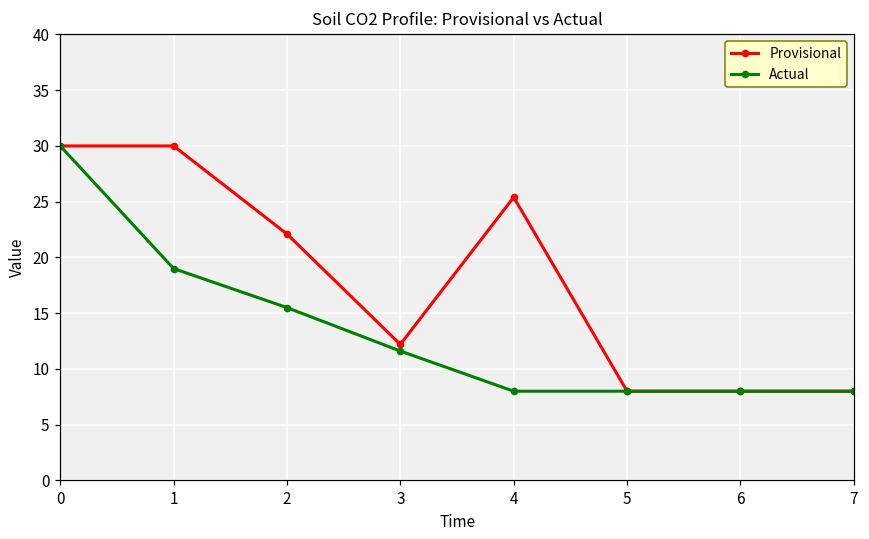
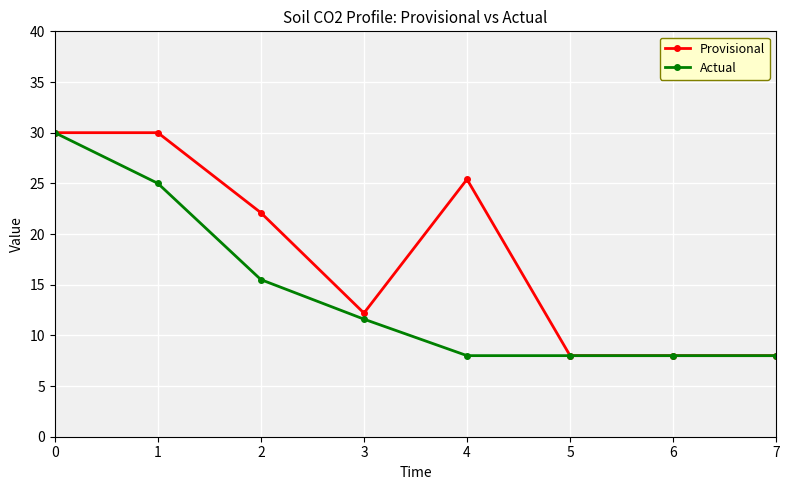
Actual, 1: 19 -> 25
